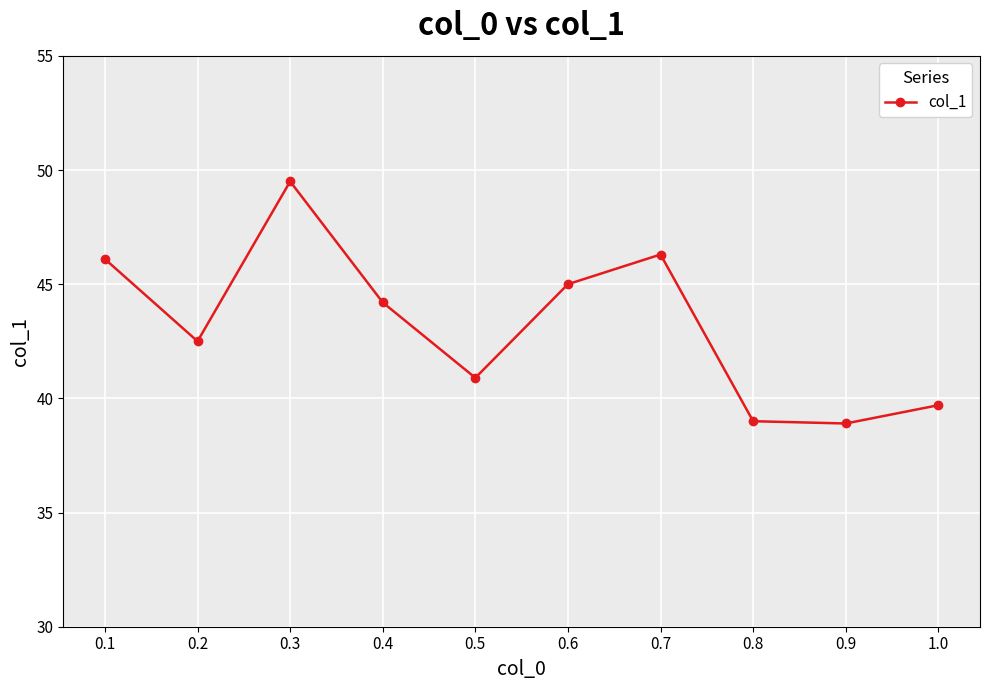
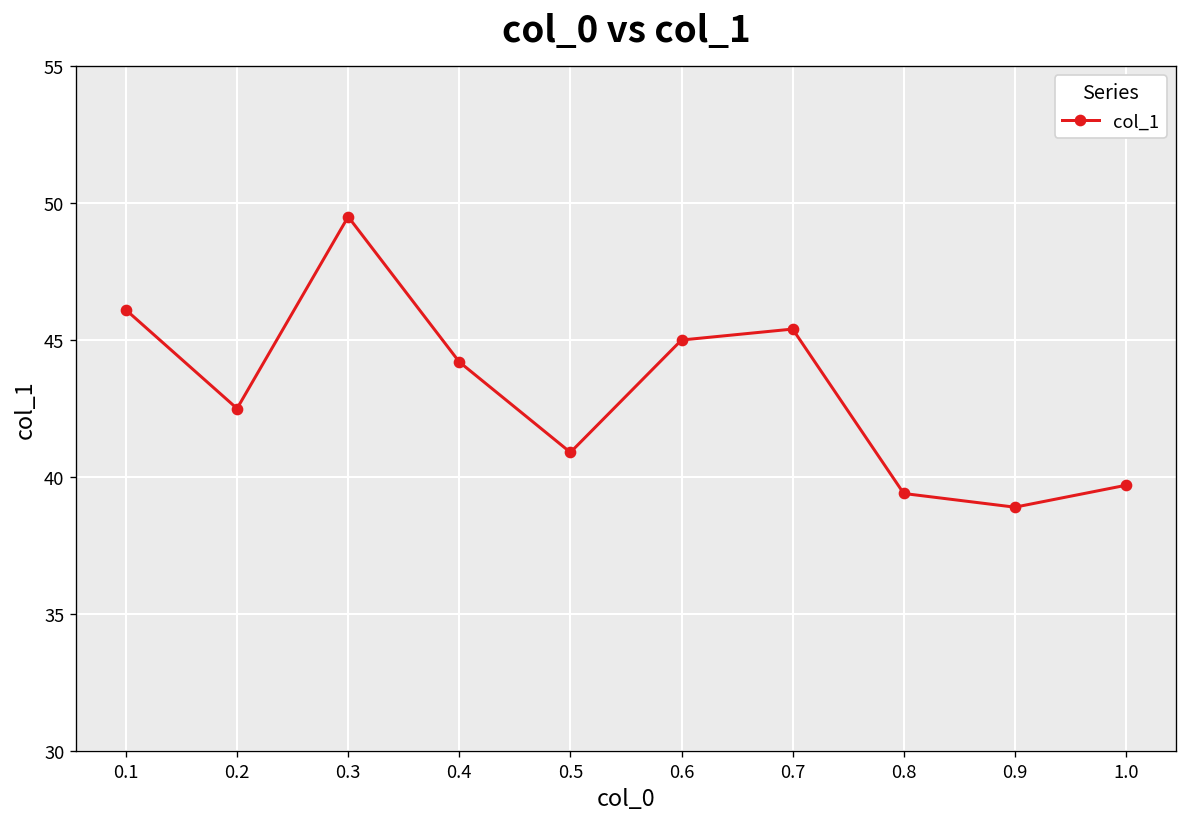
0.7: 46.3 -> 45.4
0.8: 39.0 -> 39.4
